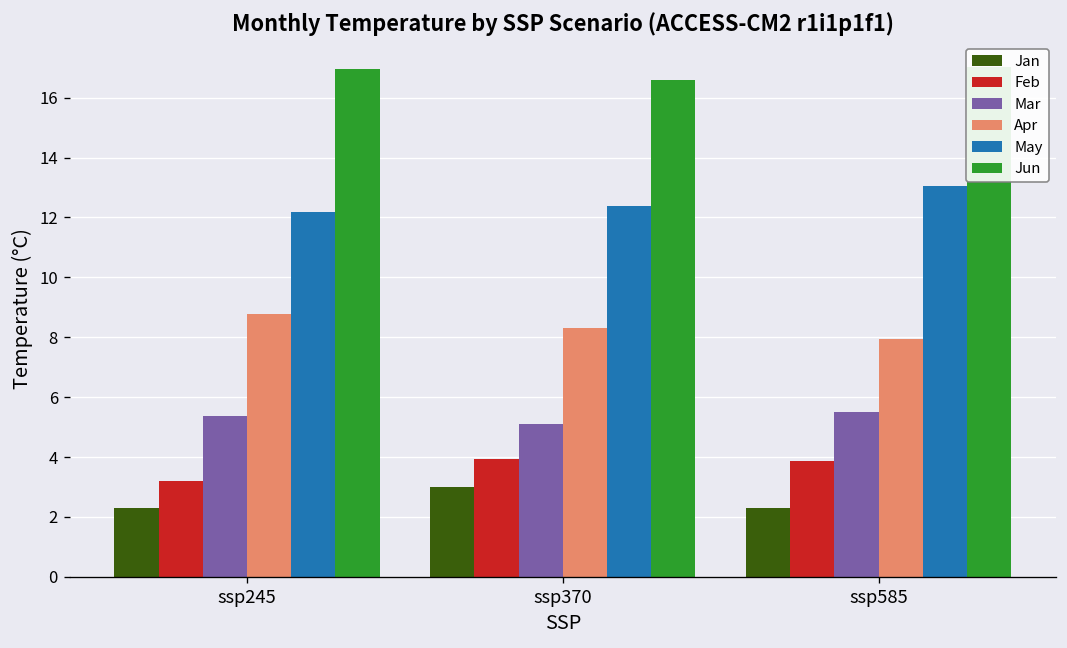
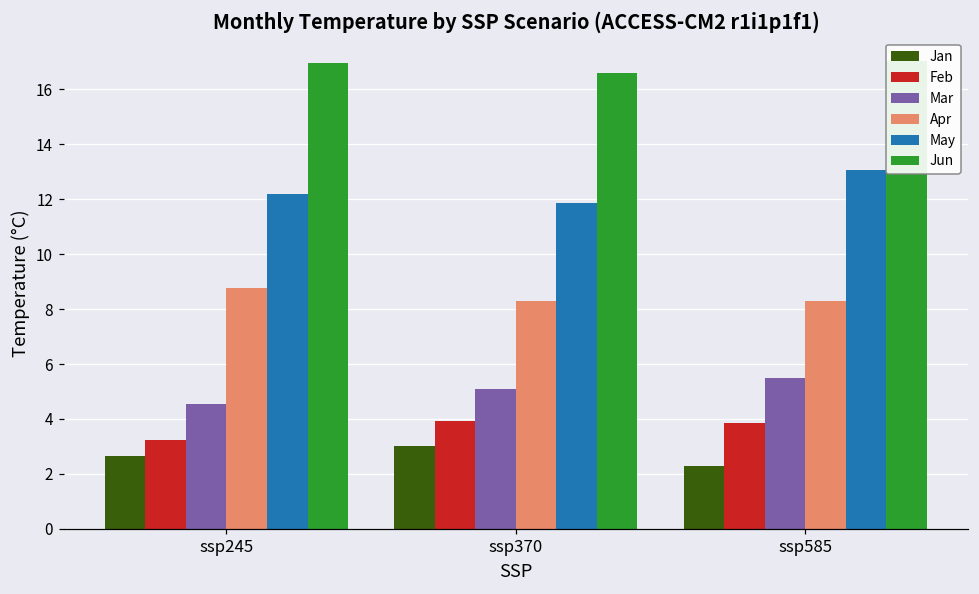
Jan, ssp245: 2.3 -> 2.7
Mar, ssp245: 5.4 -> 4.6
May, ssp370: 12.4 -> 11.9
Apr, ssp585: 7.9 -> 8.3
